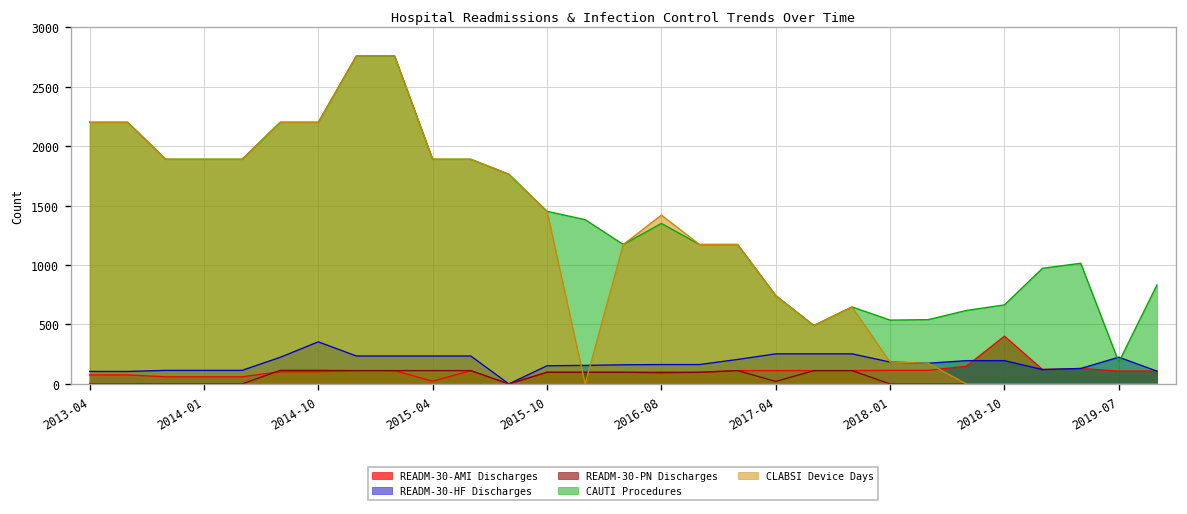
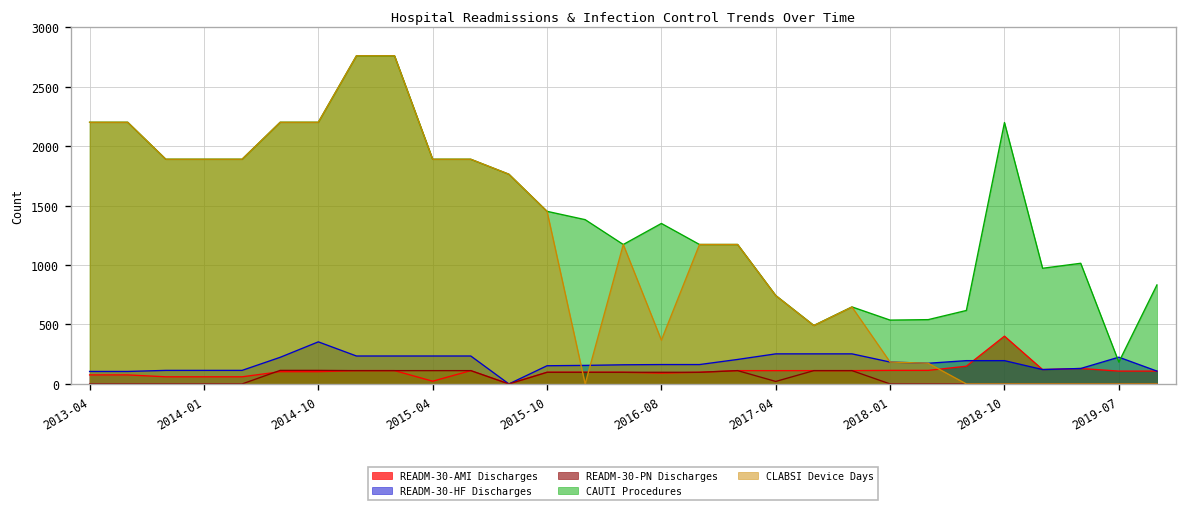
CLABSI Device Days, 2016-08: 1400 -> 400
CAUTI Procedures, 2018-10: 700 -> 2200
